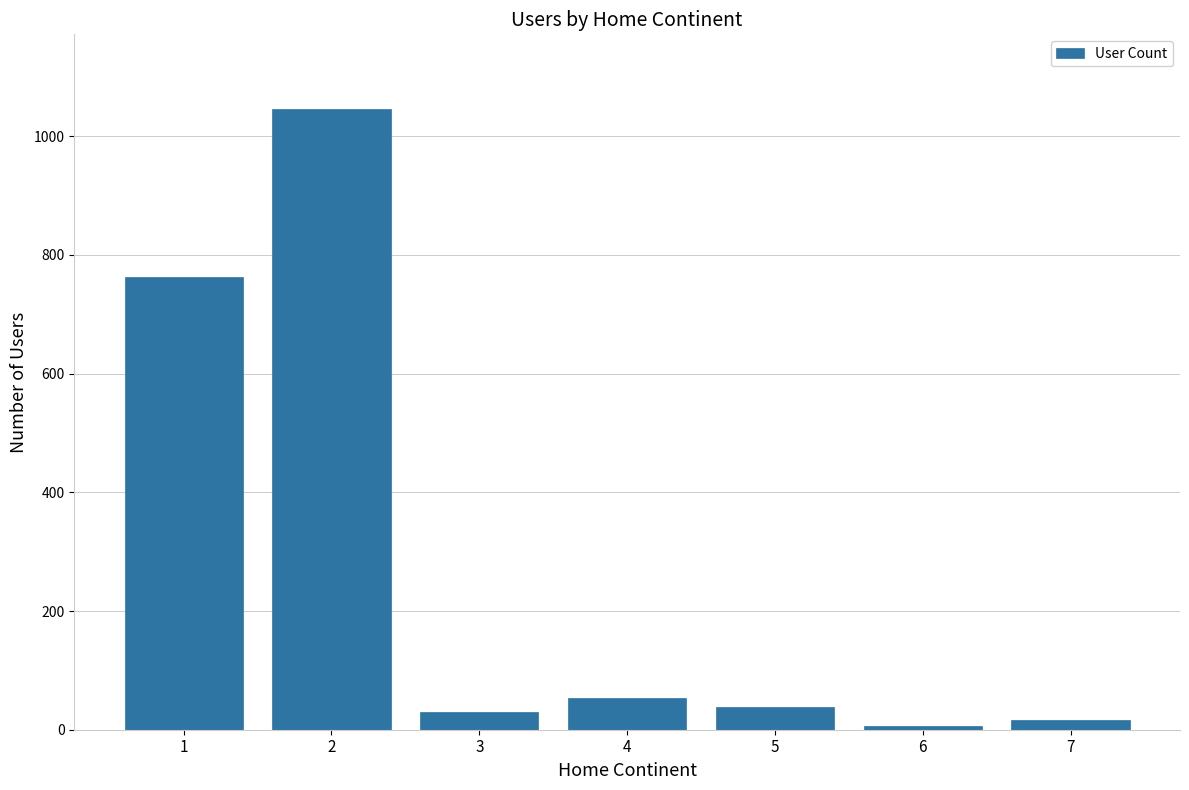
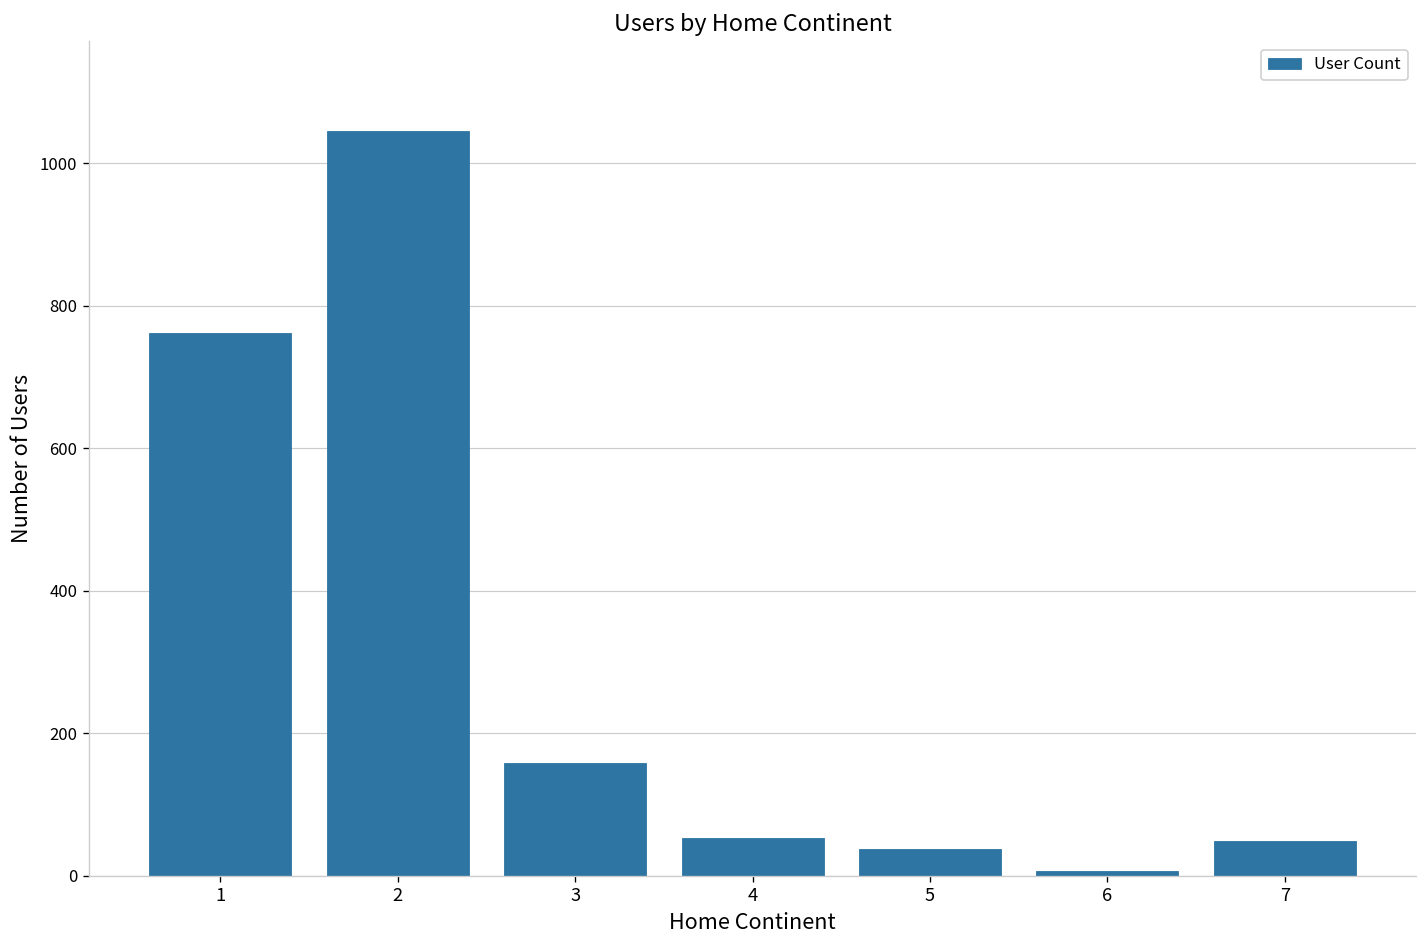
3: 30 -> 160
7: 20 -> 50
